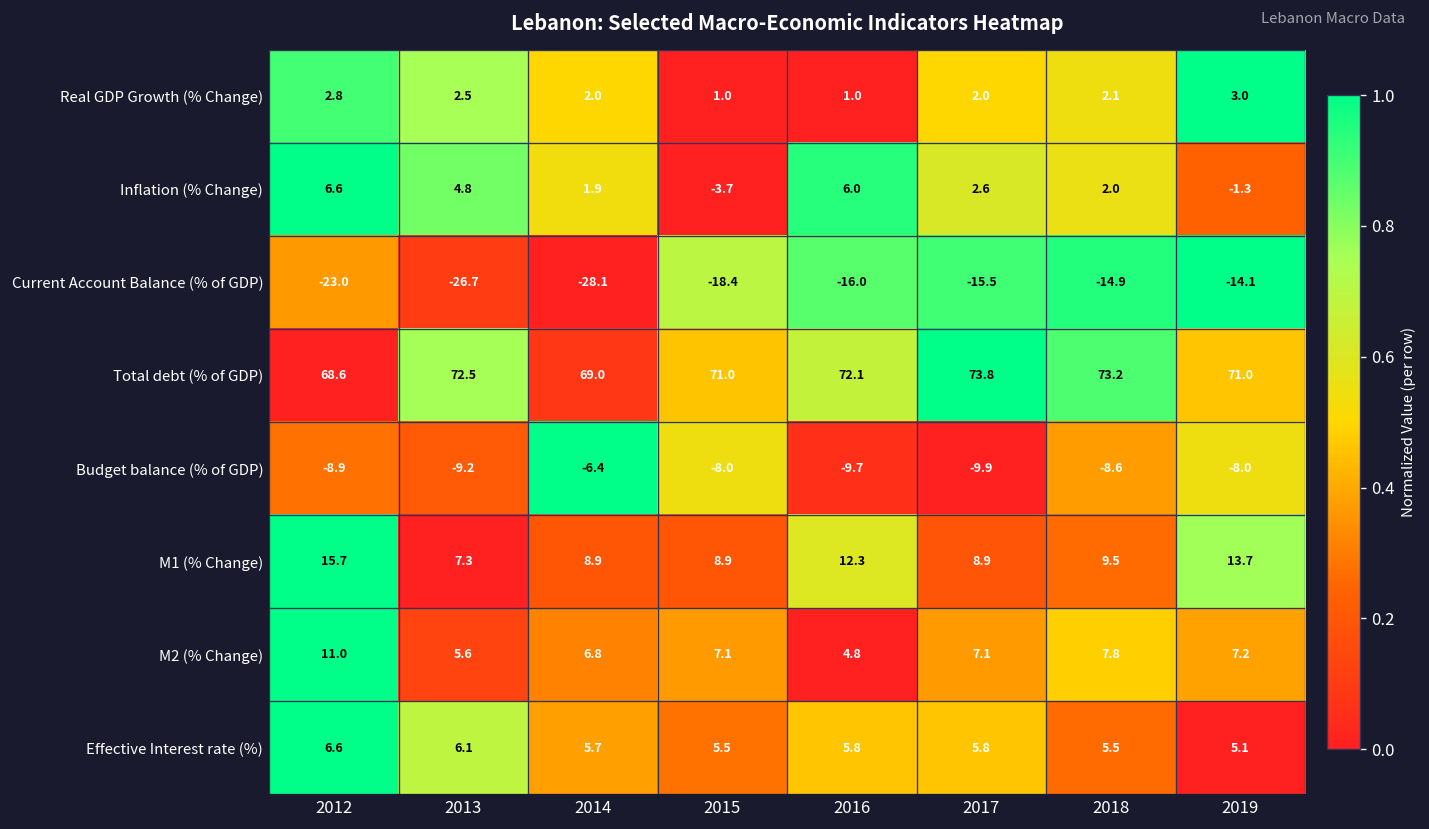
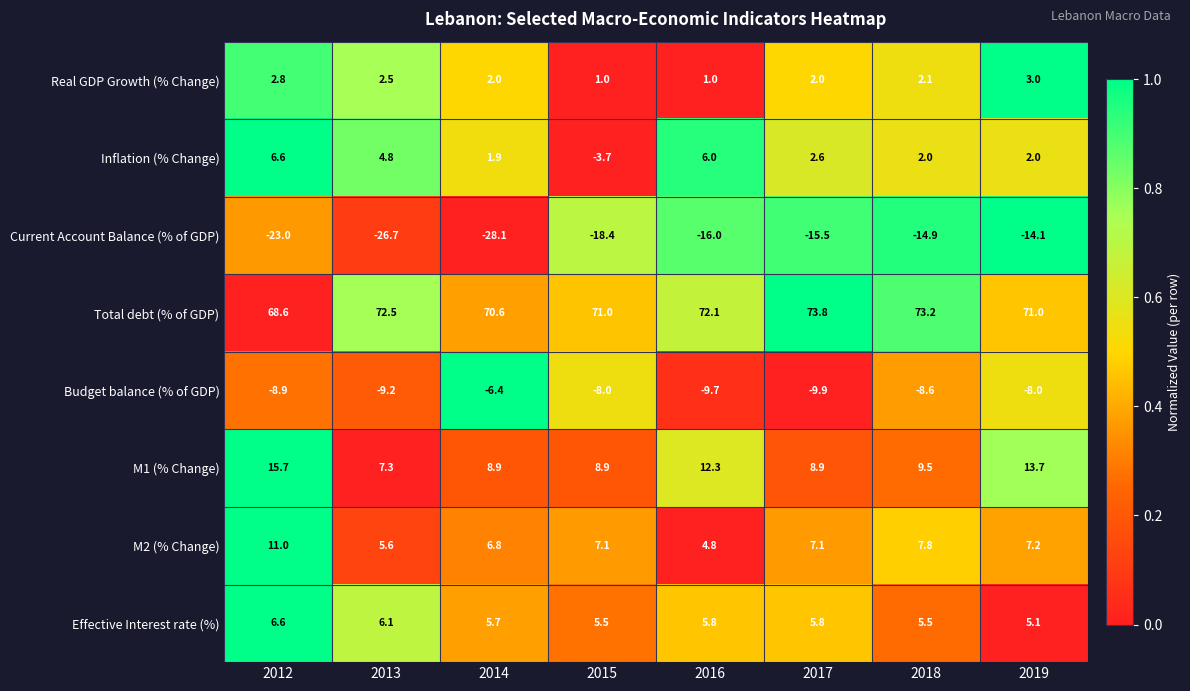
Inflation (% Change), 2019: -1.3 -> 2.0
Total debt (% of GDP), 2014: 69.0 -> 70.6
